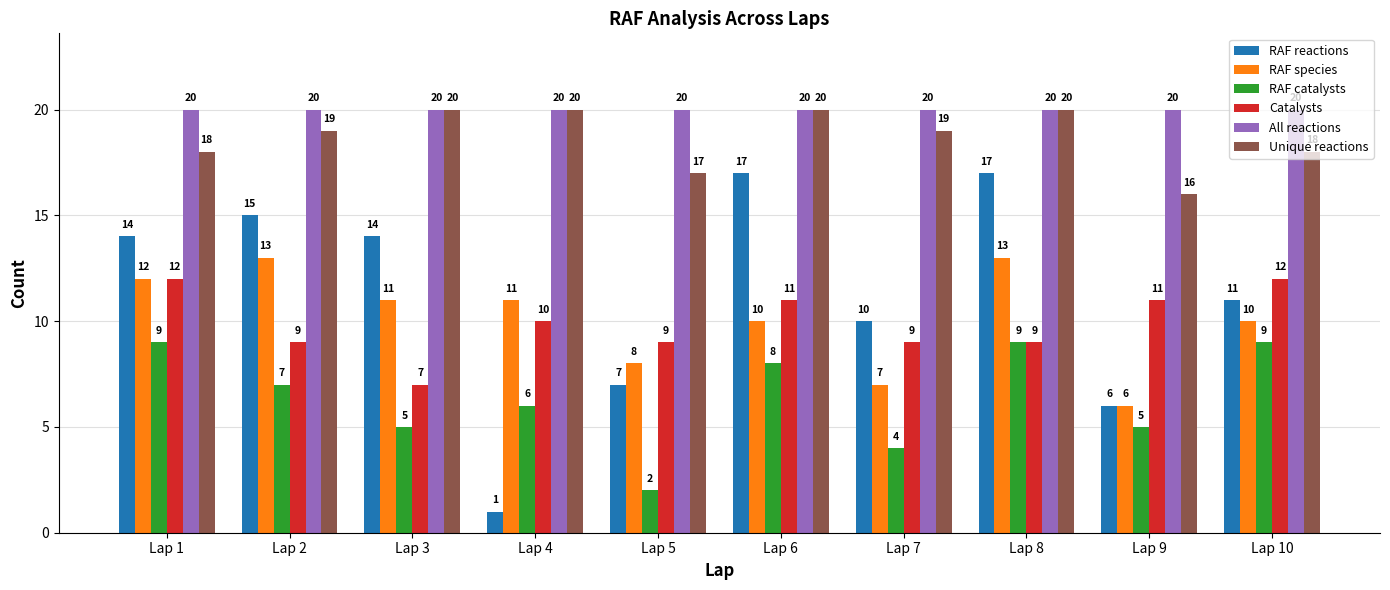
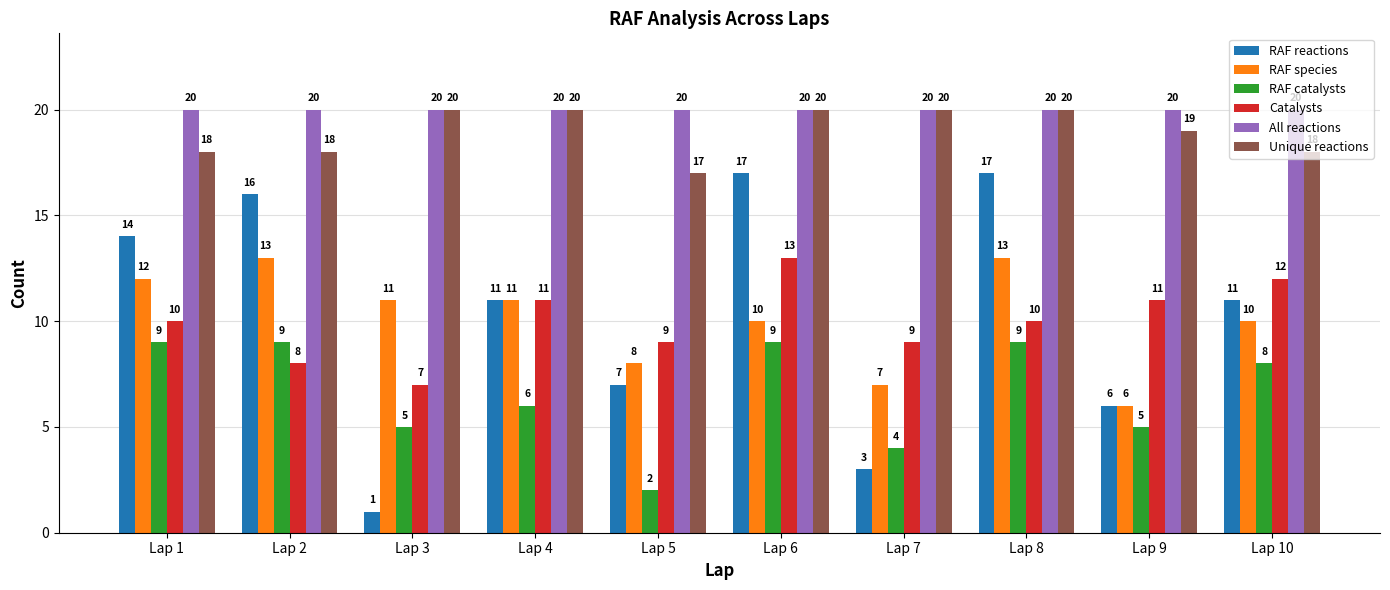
Catalysts, Lap 1: 12 -> 10
RAF reactions, Lap 2: 15 -> 16
RAF catalysts, Lap 2: 7 -> 9
Catalysts, Lap 2: 9 -> 8
Unique reactions, Lap 2: 19 -> 18
RAF reactions, Lap 3: 14 -> 1
RAF reactions, Lap 4: 1 -> 11
Catalysts, Lap 4: 10 -> 11
RAF catalysts, Lap 6: 8 -> 9
Catalysts, Lap 6: 11 -> 13
RAF reactions, Lap 7: 10 -> 3
Unique reactions, Lap 7: 19 -> 20
Catalysts, Lap 8: 9 -> 10
Unique reactions, Lap 9: 16 -> 19
RAF catalysts, Lap 10: 9 -> 8
